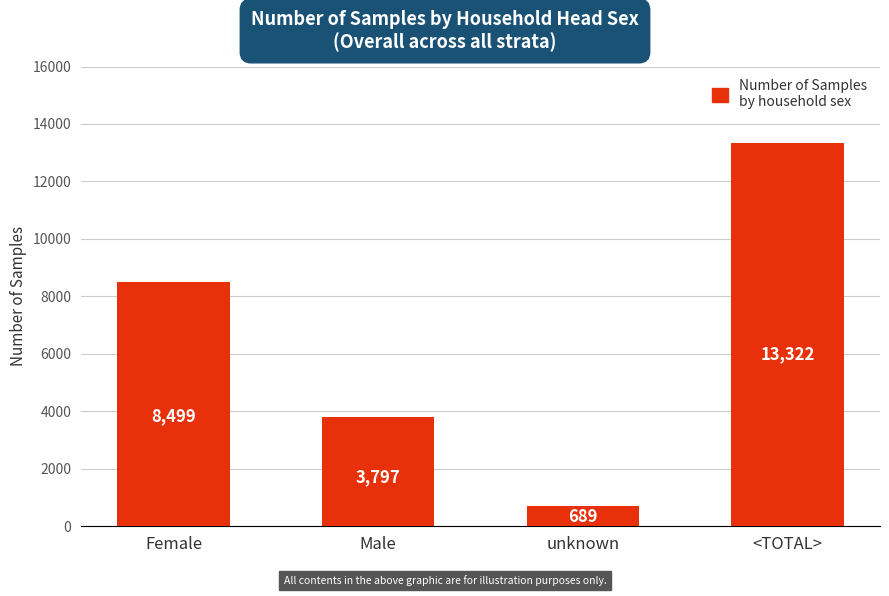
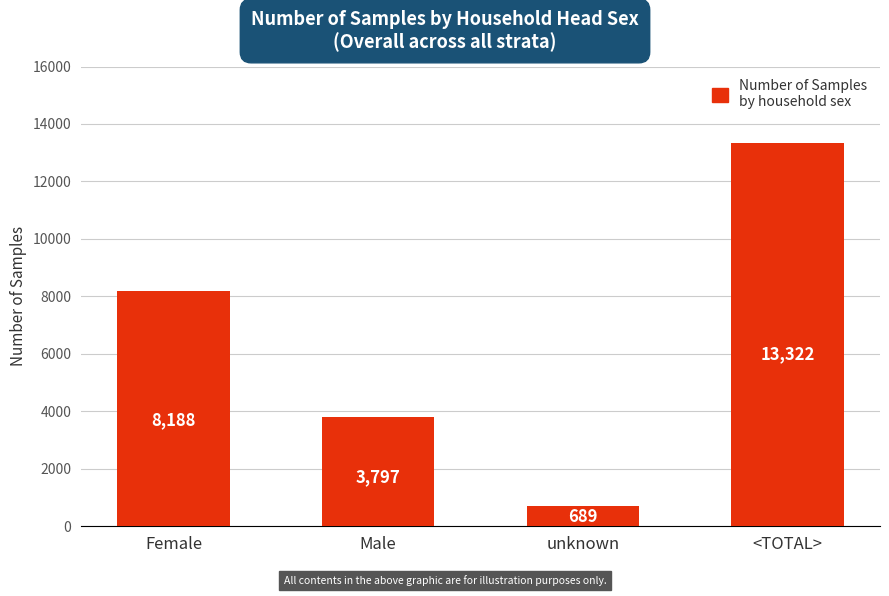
Female: 8,499 -> 8,188
